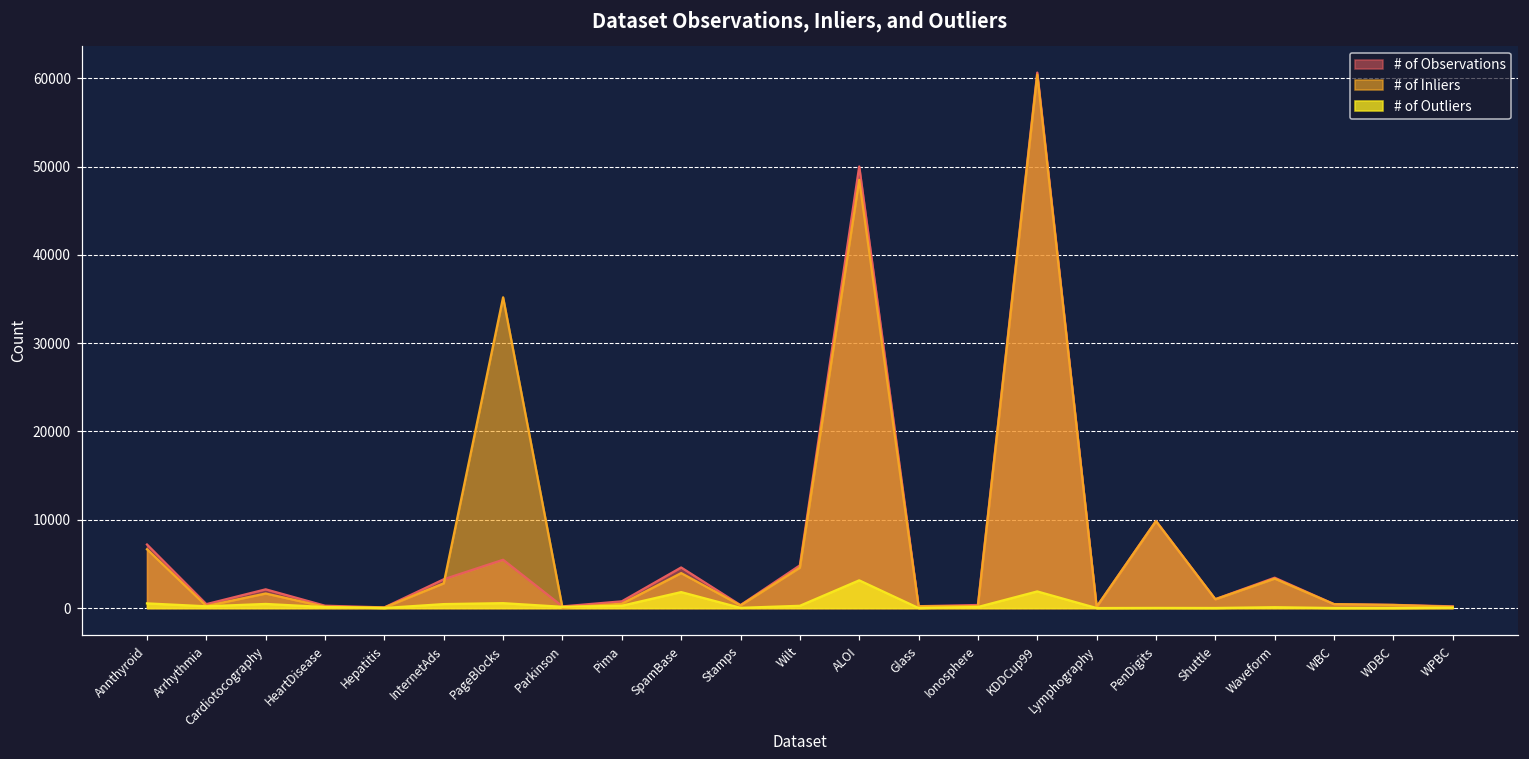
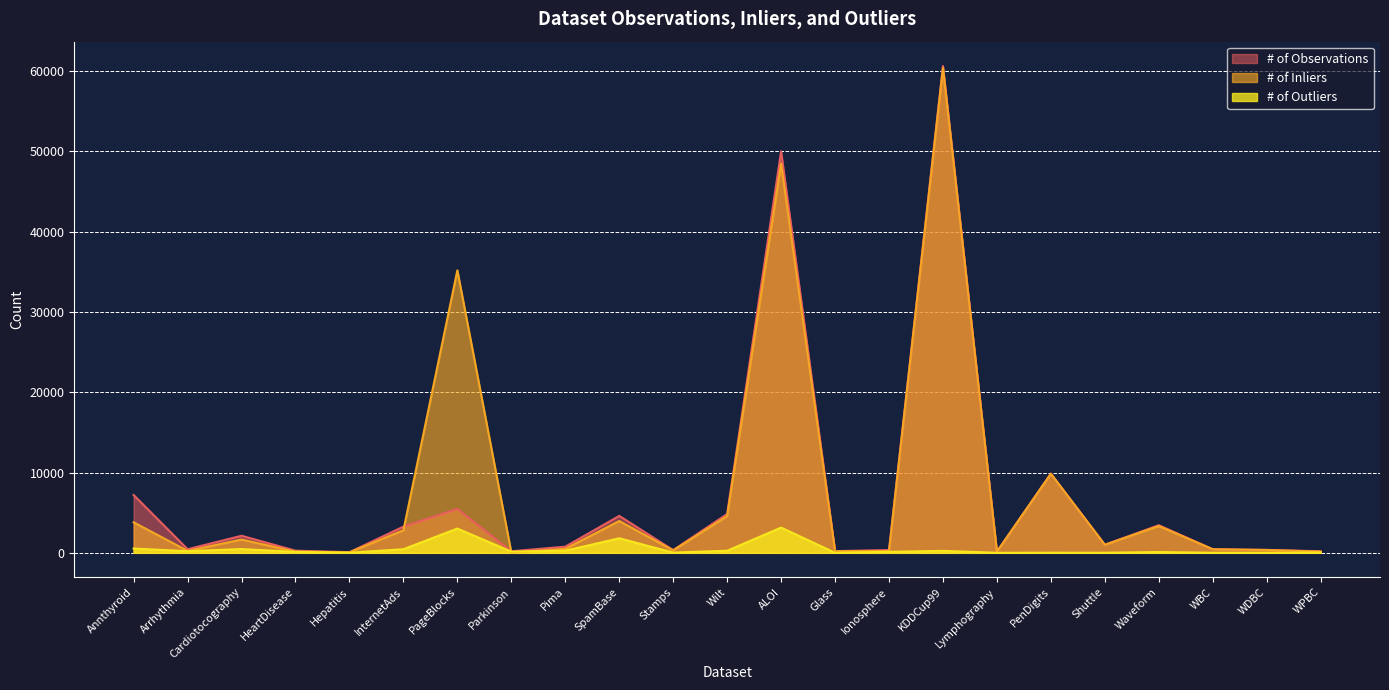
# of Inliers, Annthyroid: 7000 -> 4000
# of Outliers, PageBlocks: 1000 -> 3000
# of Outliers, KDDCup99: 2000 -> 0
